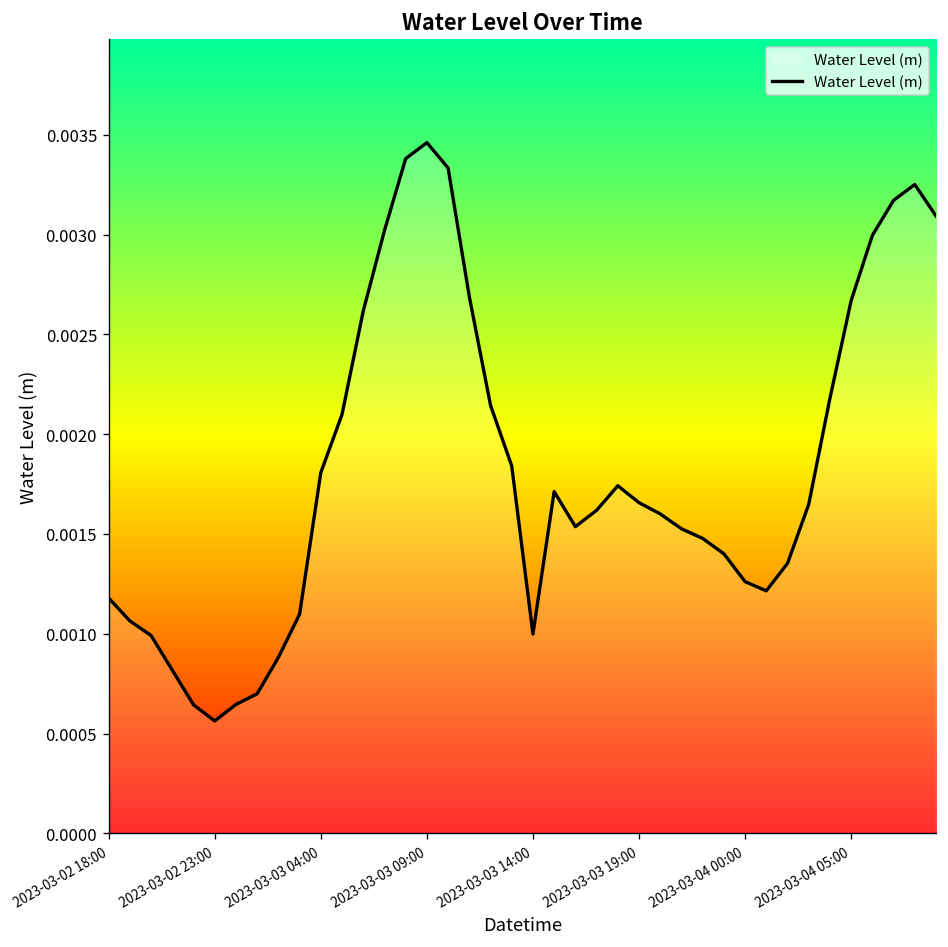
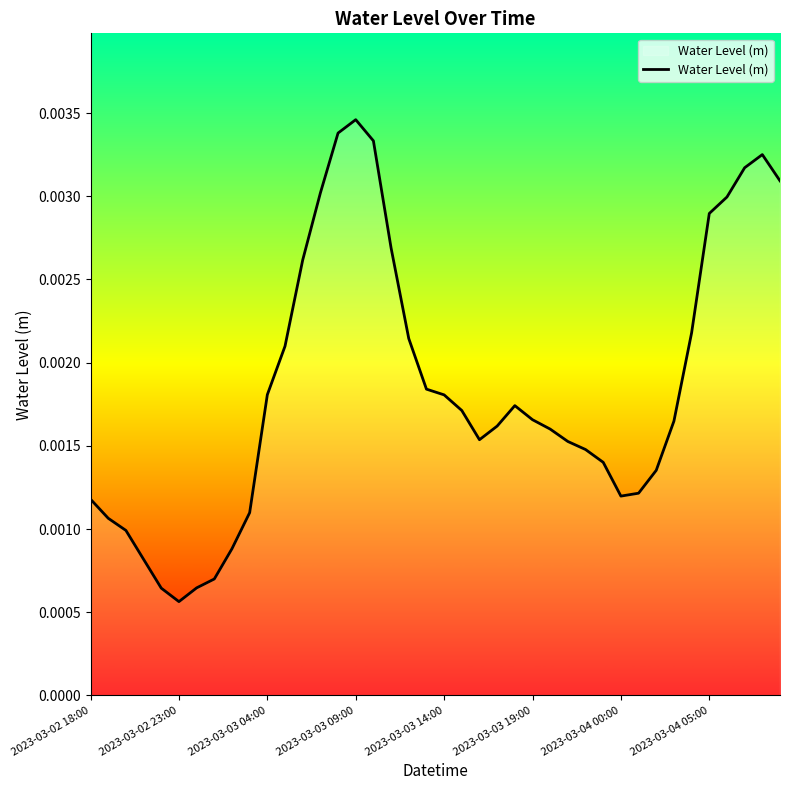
2023-03-03 14:00: 0.00100 -> 0.00181
2023-03-04 00:00: 0.00126 -> 0.00120
2023-03-04 05:00: 0.00267 -> 0.00290
